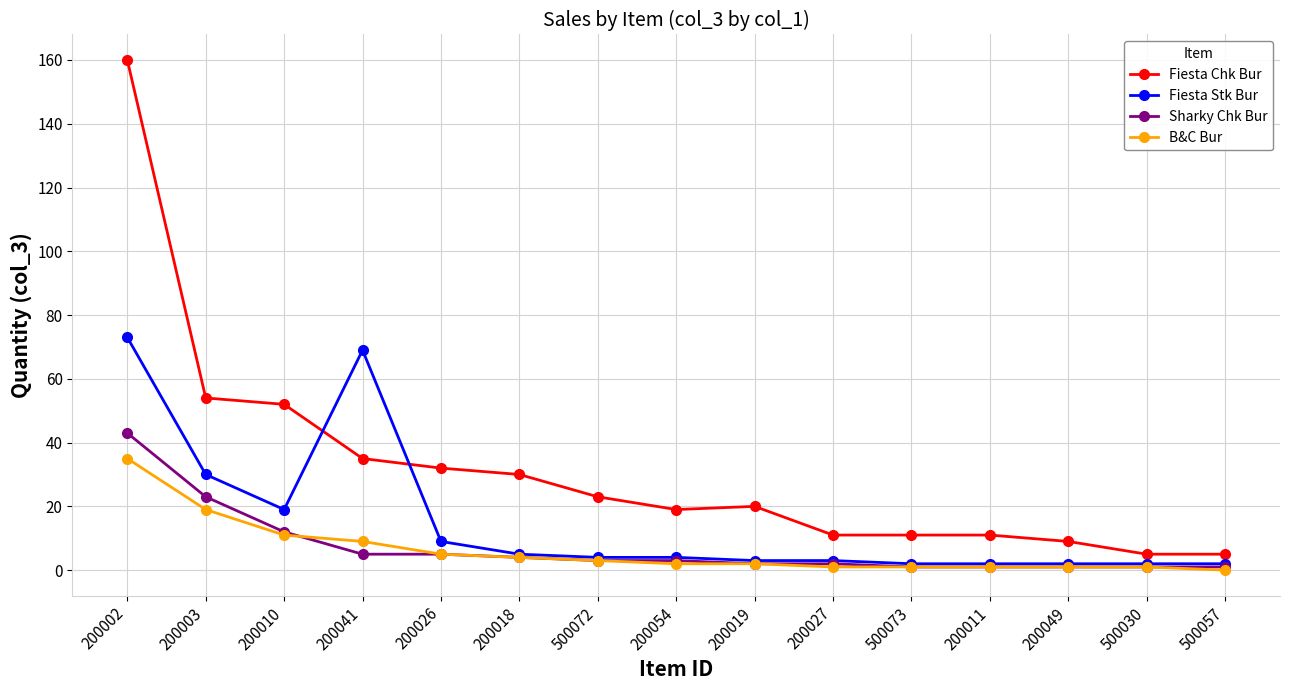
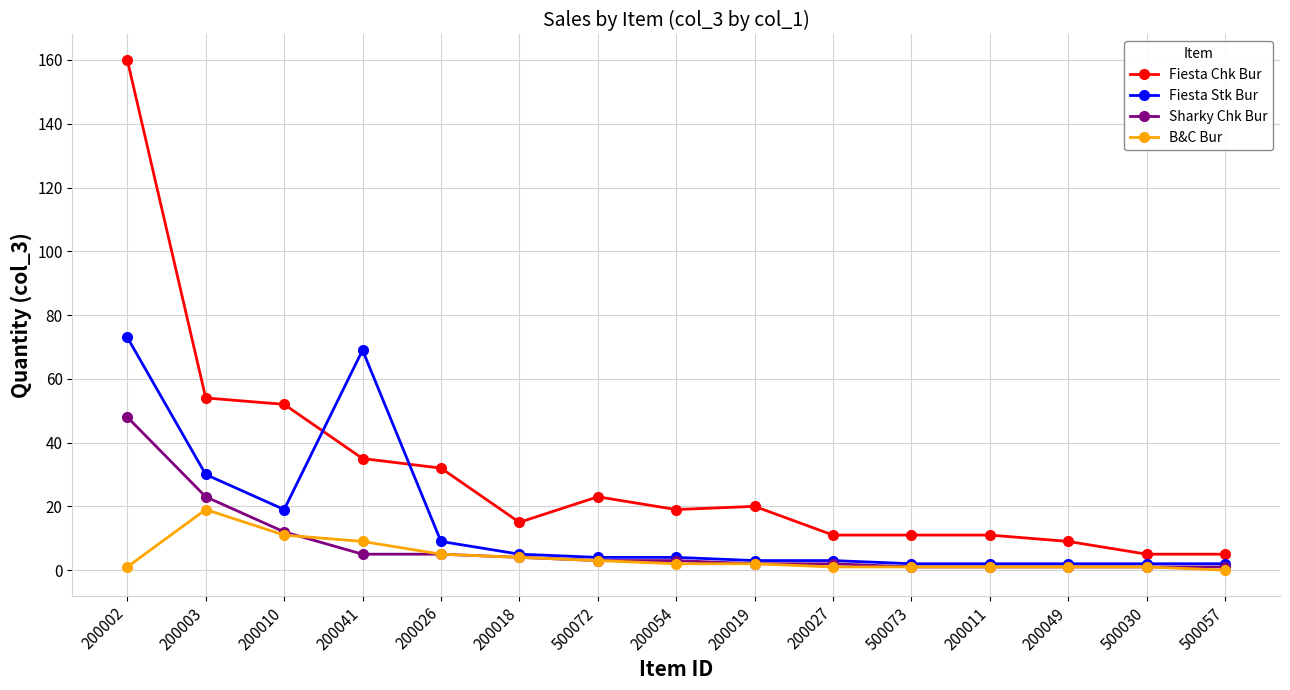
Sharky Chk Bur, 200002: 43 -> 48
B&C Bur, 200002: 35 -> 1
Fiesta Chk Bur, 200018: 30 -> 15
